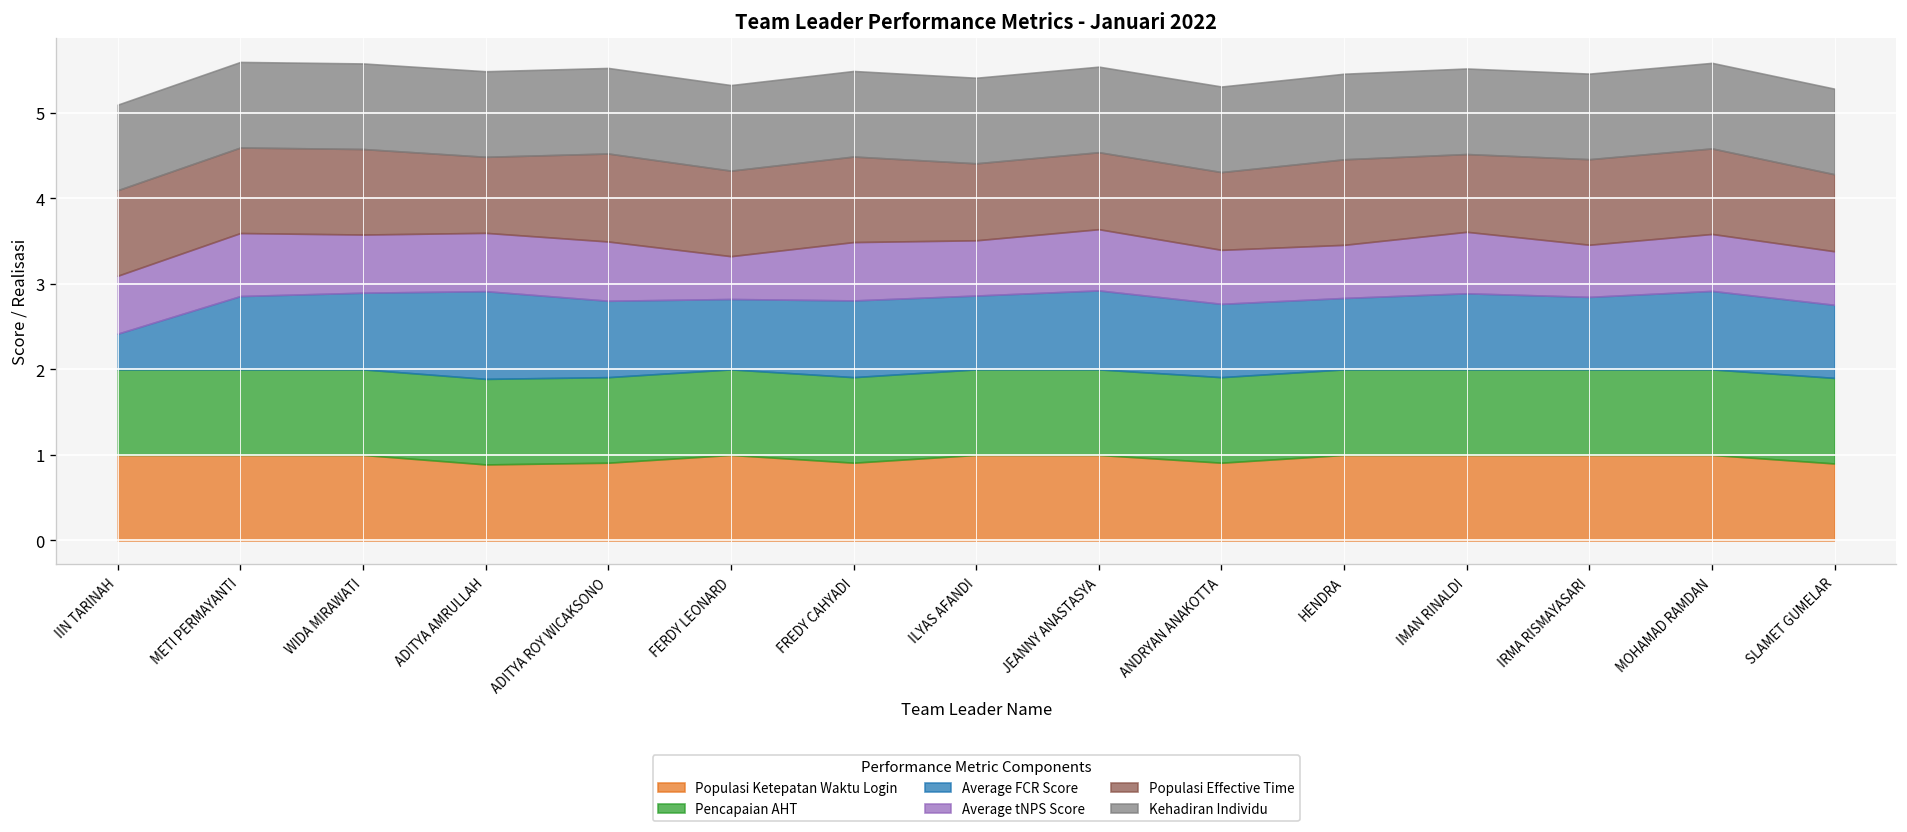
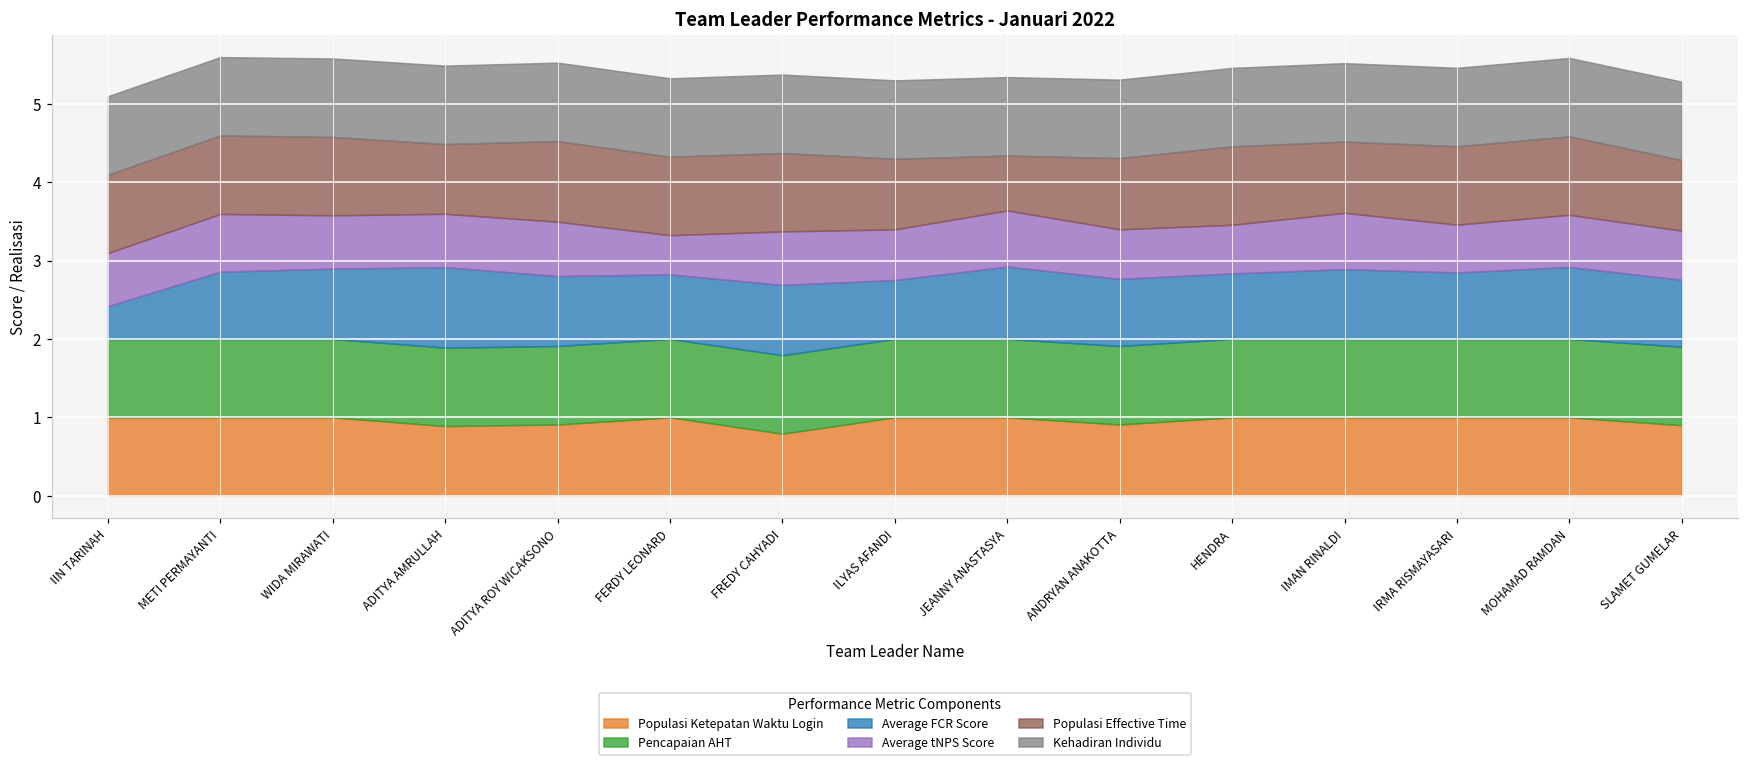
Populasi Ketepatan Waktu Login, FREDY CAHYADI: 0.9 -> 0.8
Average FCR Score, ILYAS AFANDI: 0.9 -> 0.8
Populasi Effective Time, JEANNY ANASTASYA: 0.9 -> 0.7
